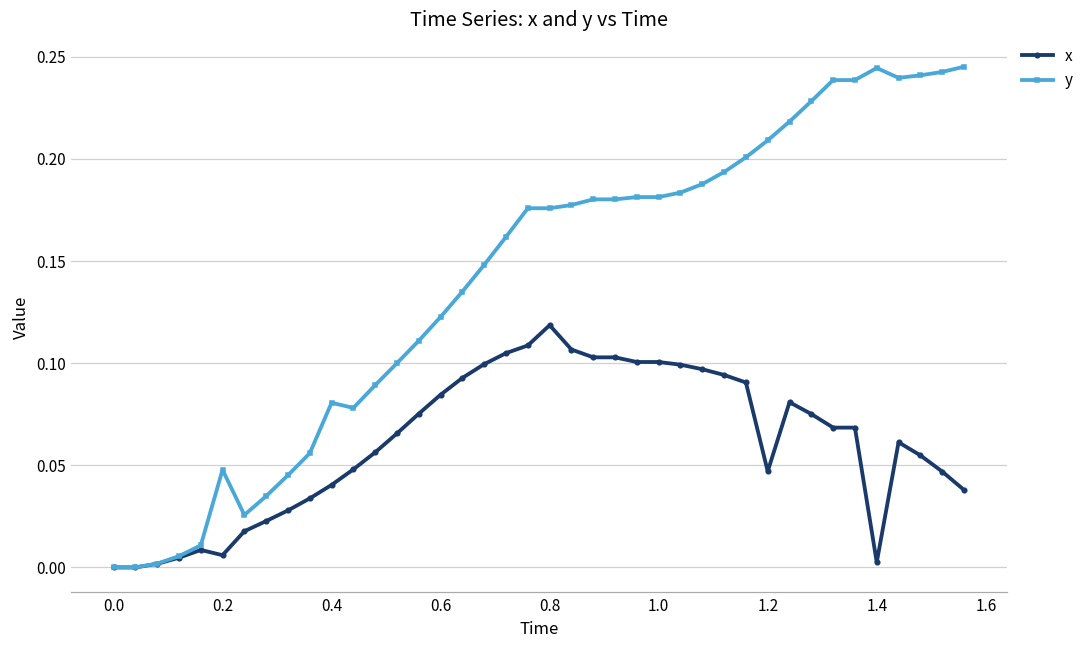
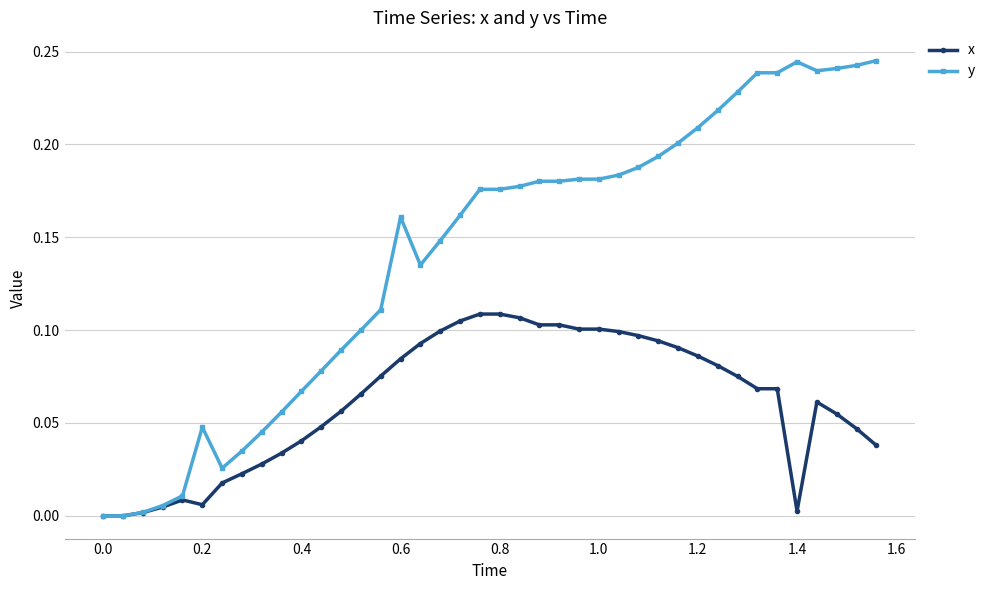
y, 0.4: 0.081 -> 0.067
y, 0.6: 0.123 -> 0.161
x, 0.8: 0.119 -> 0.109
x, 1.2: 0.047 -> 0.086
